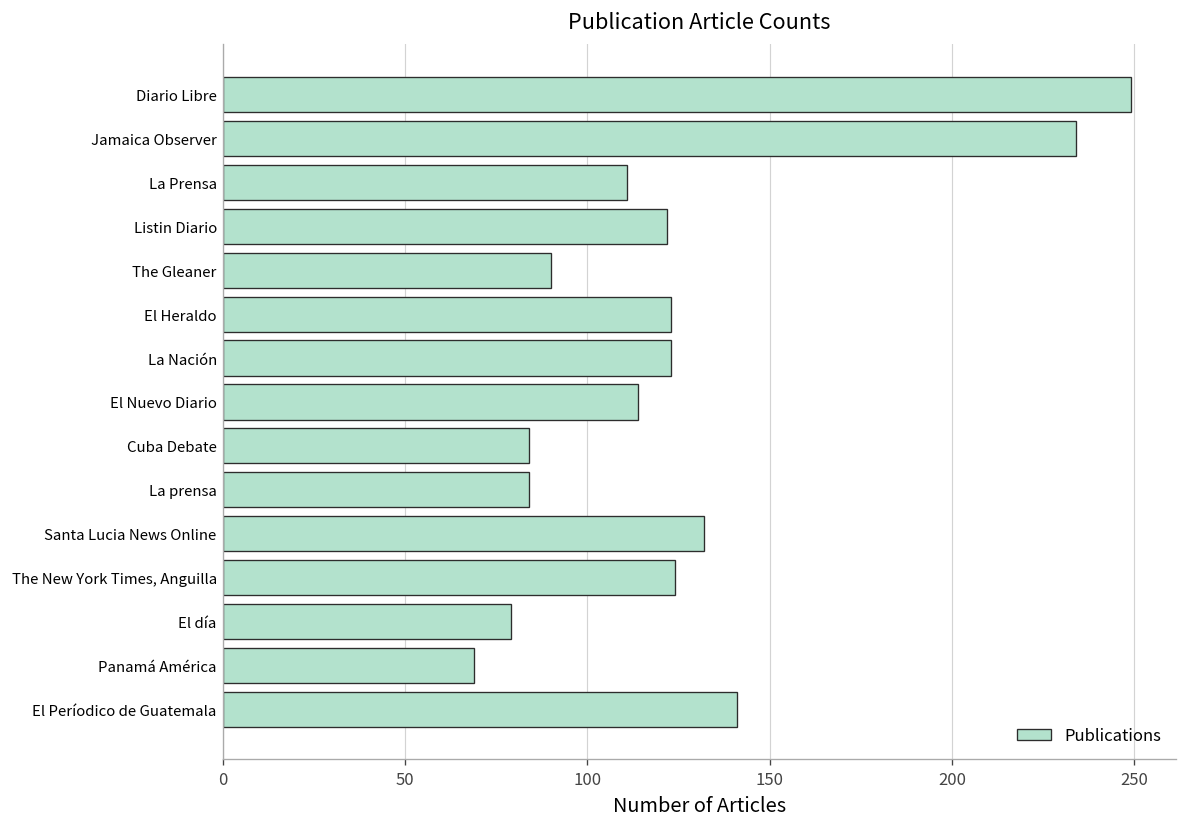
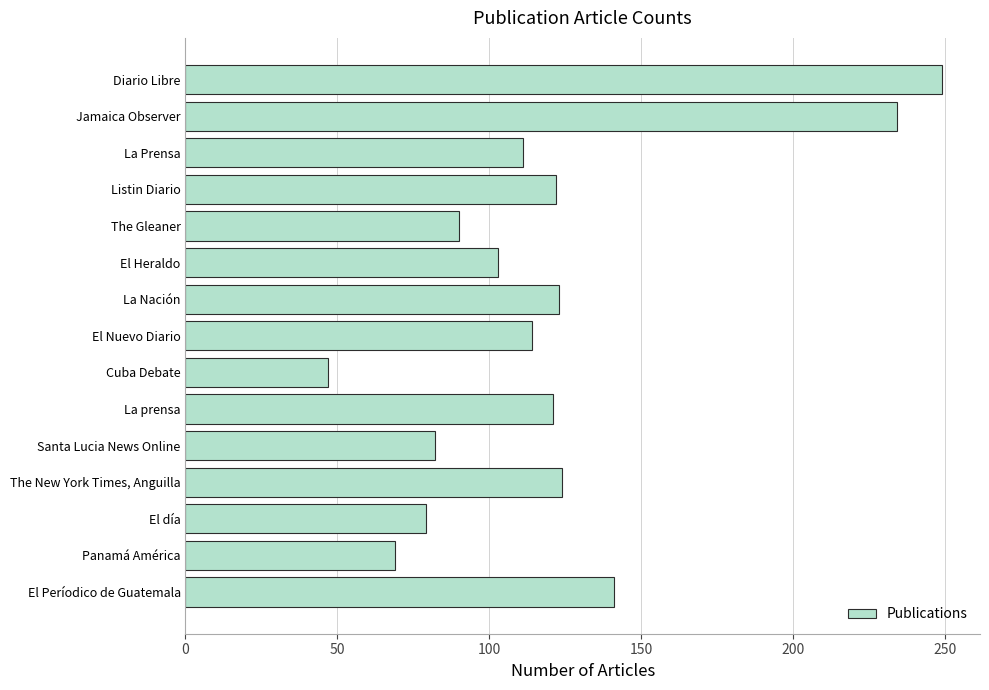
El Heraldo: 123 -> 103
Cuba Debate: 84 -> 47
La prensa: 84 -> 121
Santa Lucia News Online: 132 -> 82
